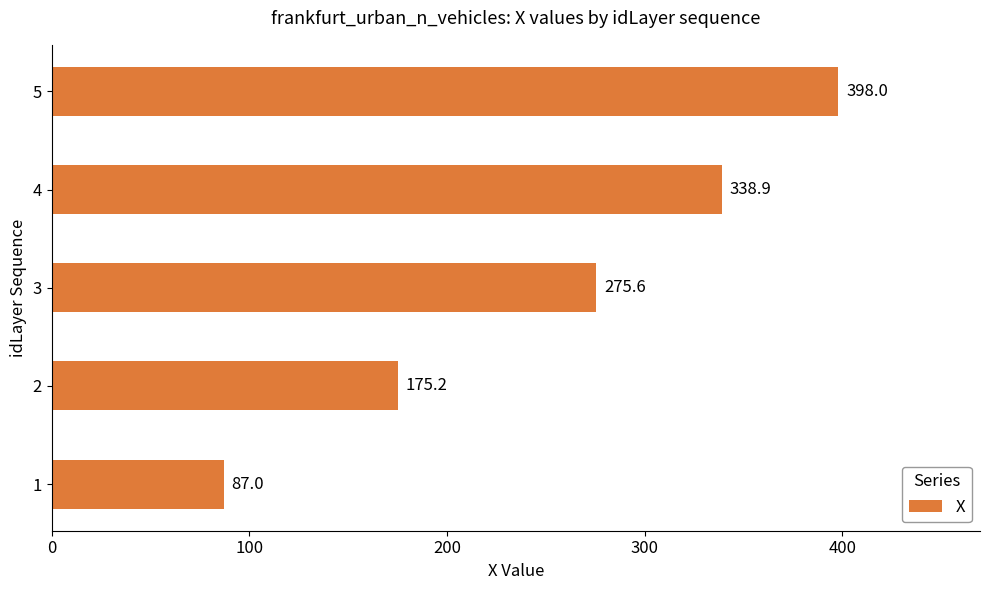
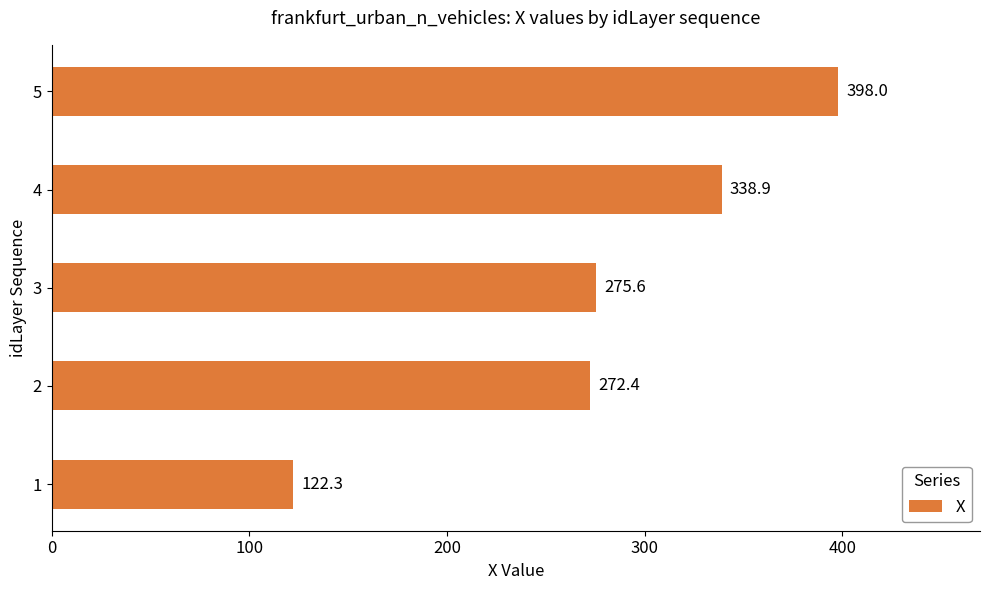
2: 175.2 -> 272.4
1: 87.0 -> 122.3
